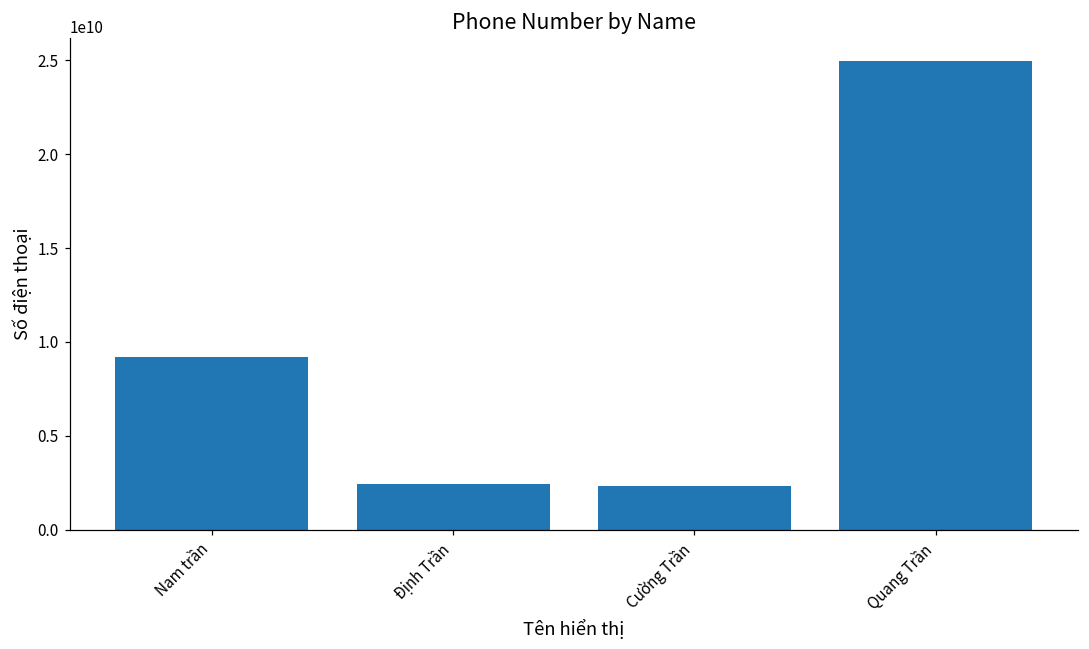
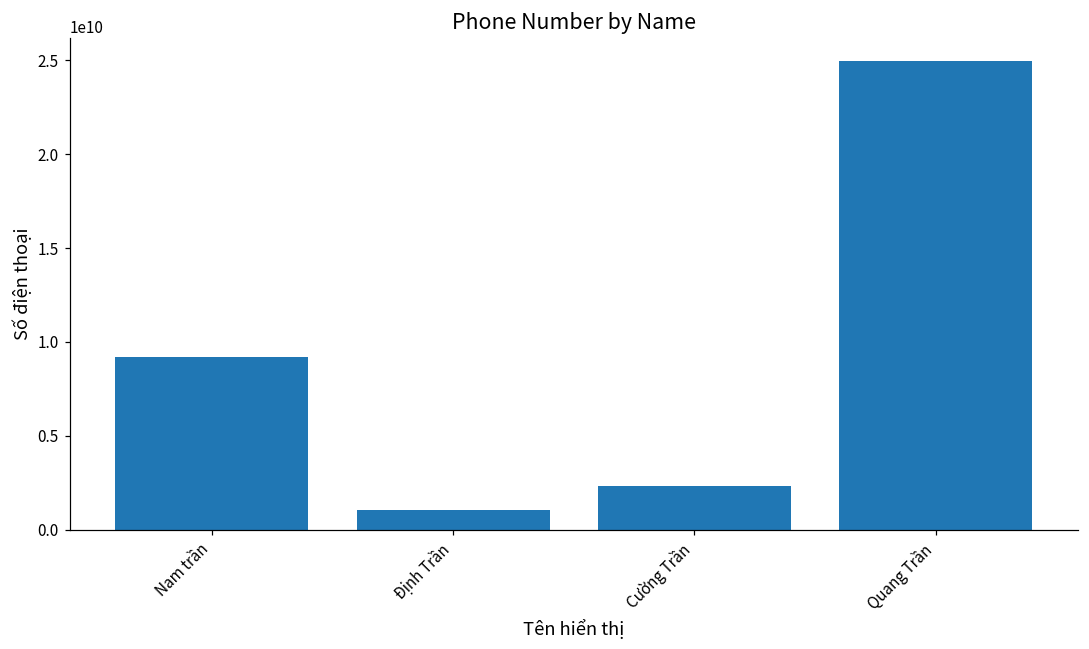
Định Trần: 2400000000 -> 1000000000
